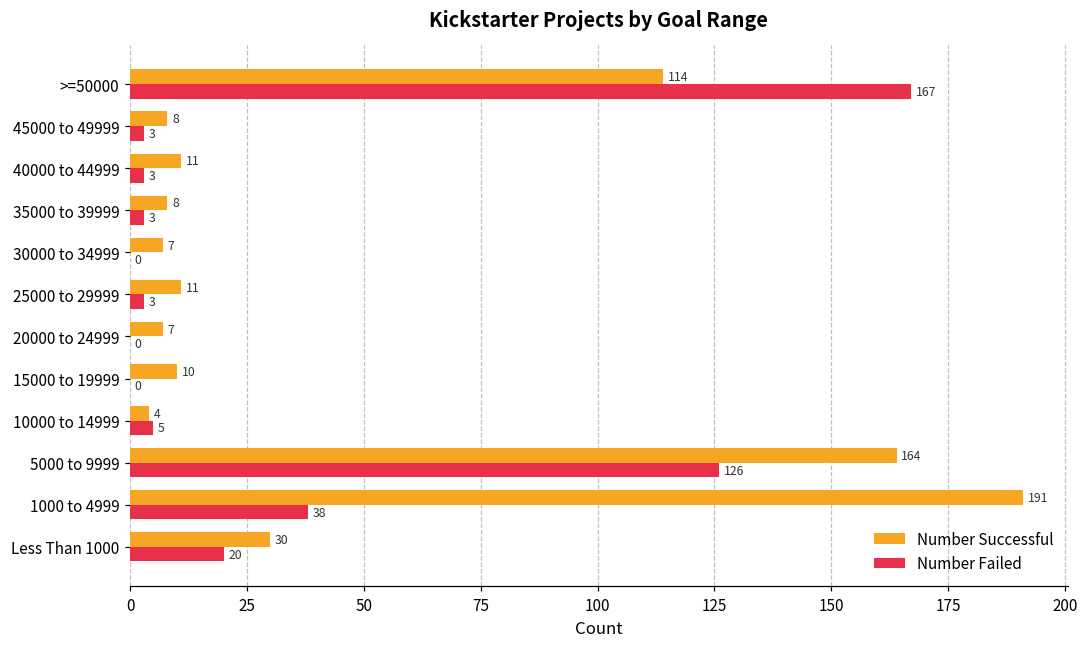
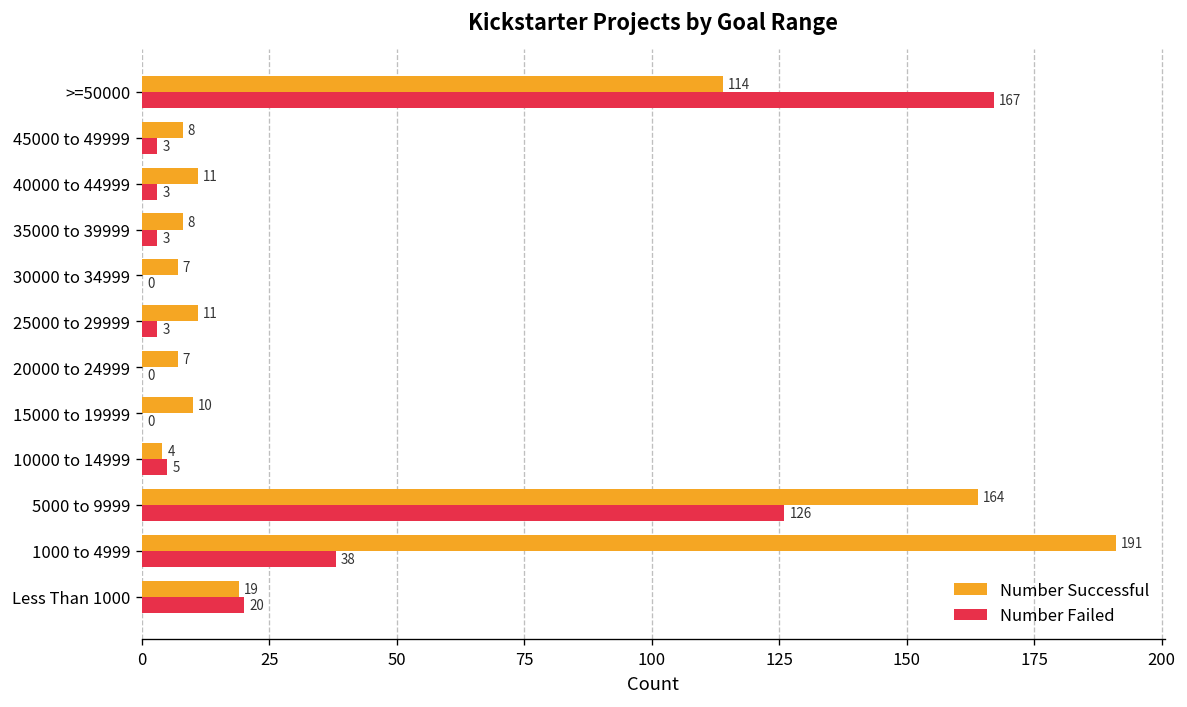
Number Successful, Less Than 1000: 30 -> 19
